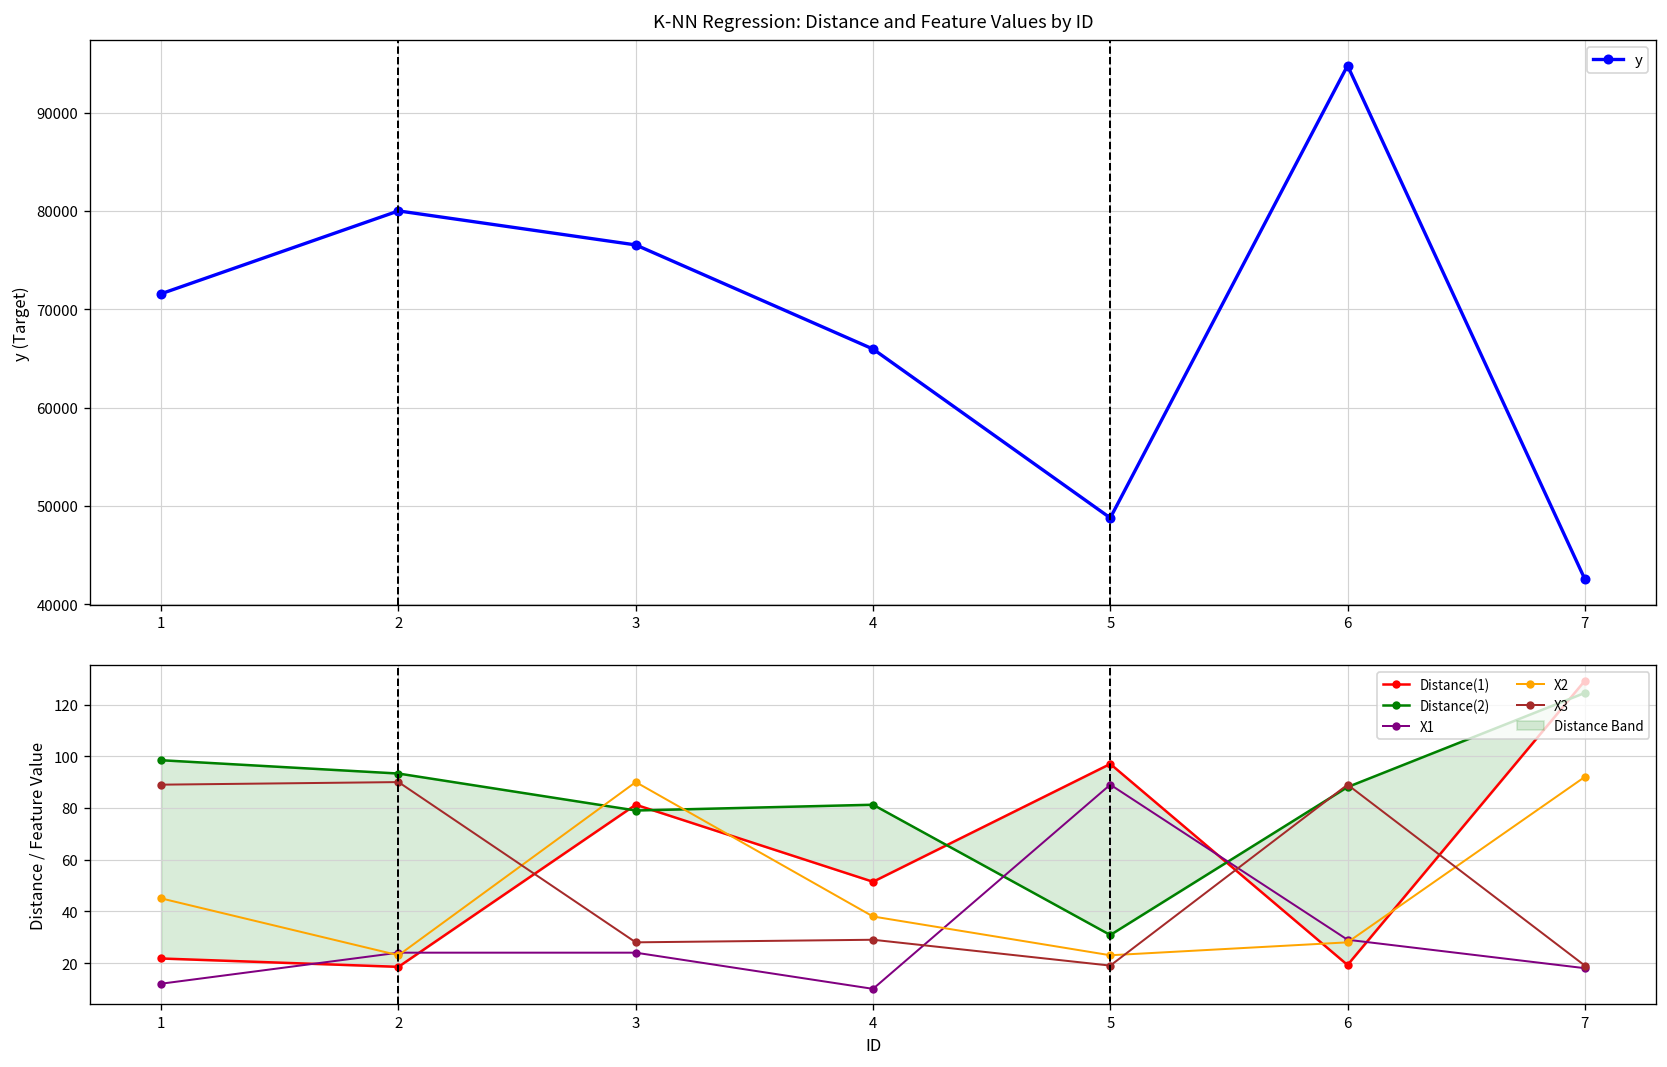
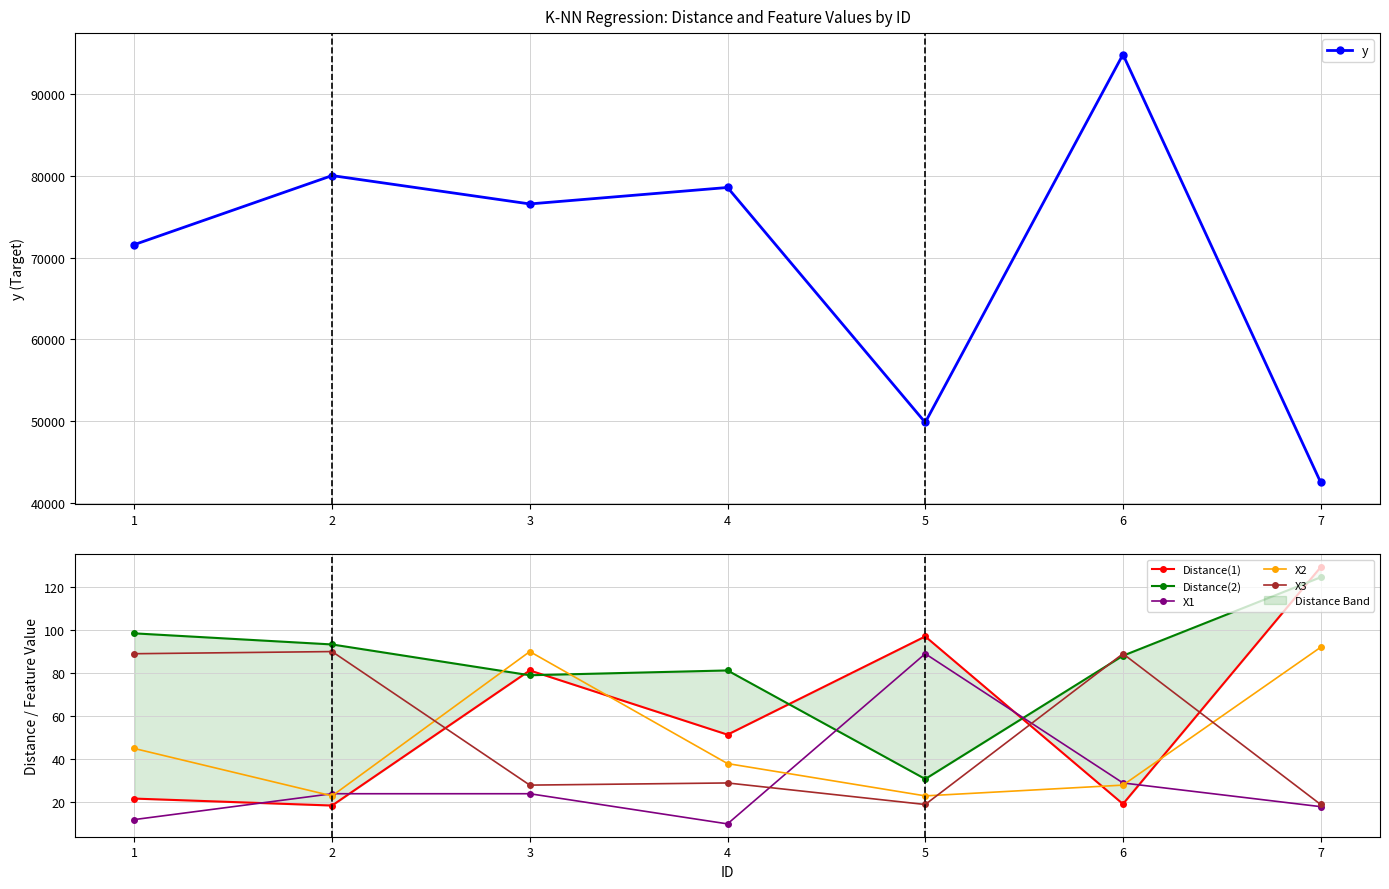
K-NN Regression: Distance and Feature Values by ID, 4: 66000 -> 79000
K-NN Regression: Distance and Feature Values by ID, 5: 49000 -> 50000
